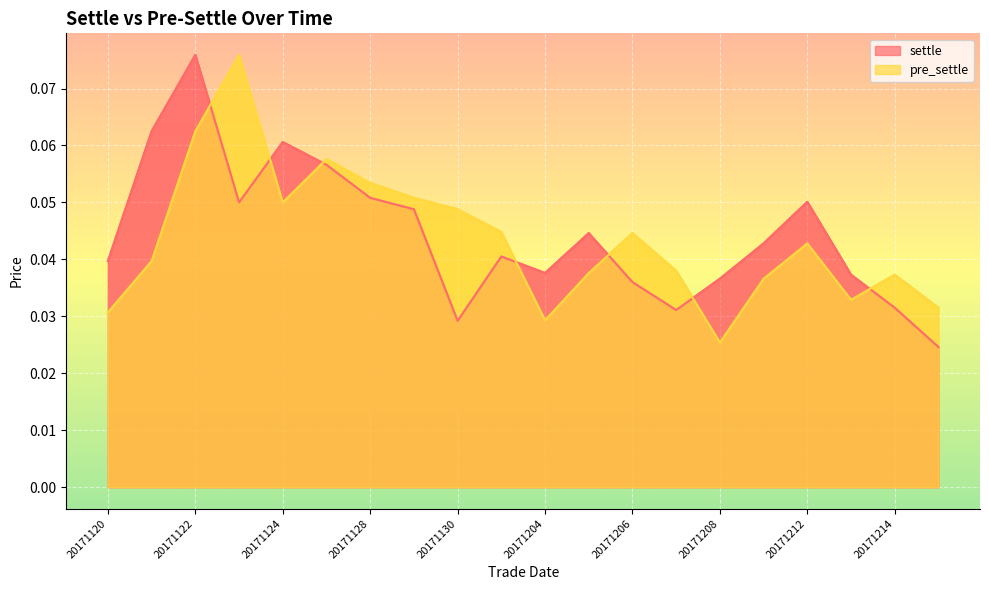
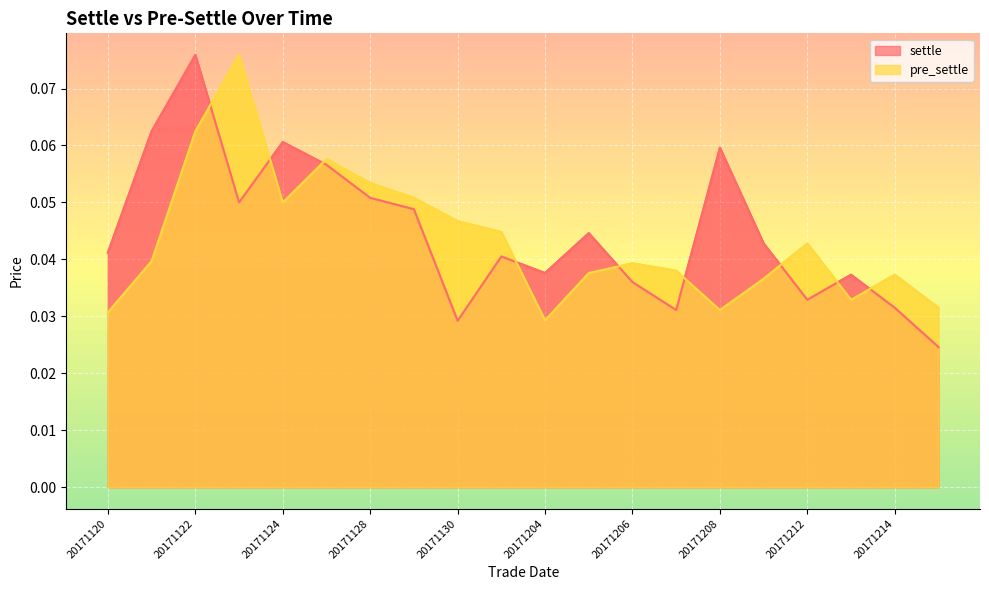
settle, 20171120: 0.040 -> 0.041
pre_settle, 20171130: 0.049 -> 0.047
pre_settle, 20171206: 0.045 -> 0.039
settle, 20171208: 0.037 -> 0.060
pre_settle, 20171208: 0.025 -> 0.031
settle, 20171212: 0.050 -> 0.033
